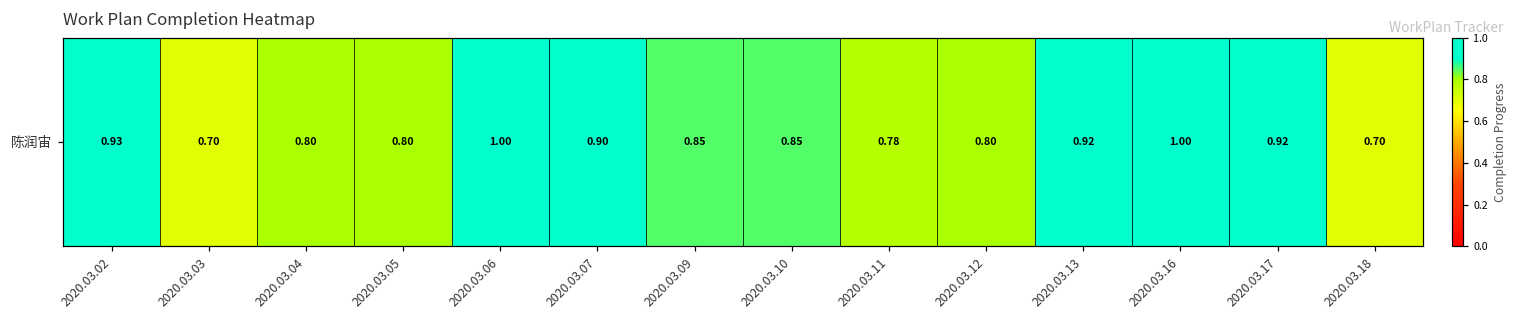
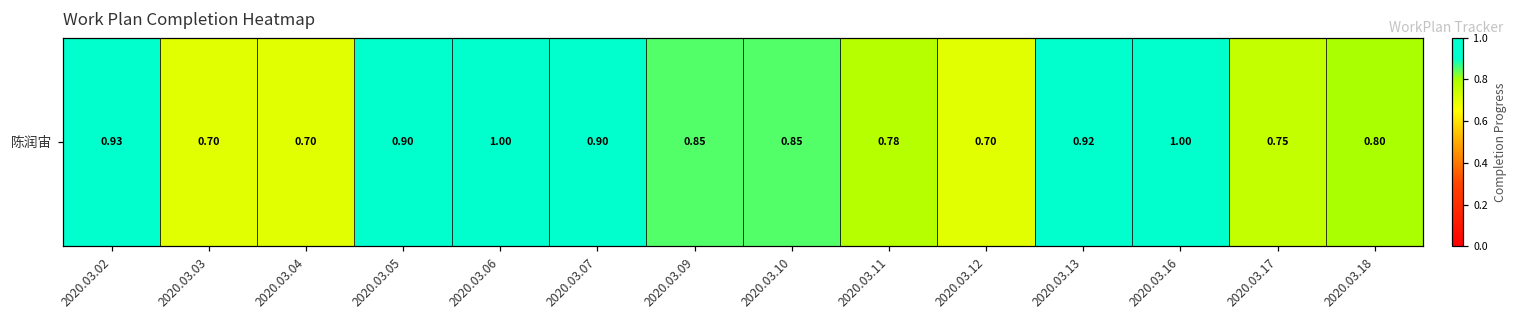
陈润宙, 2020.03.04: 0.80 -> 0.70
陈润宙, 2020.03.05: 0.80 -> 0.90
陈润宙, 2020.03.12: 0.80 -> 0.70
陈润宙, 2020.03.17: 0.92 -> 0.75
陈润宙, 2020.03.18: 0.70 -> 0.80
